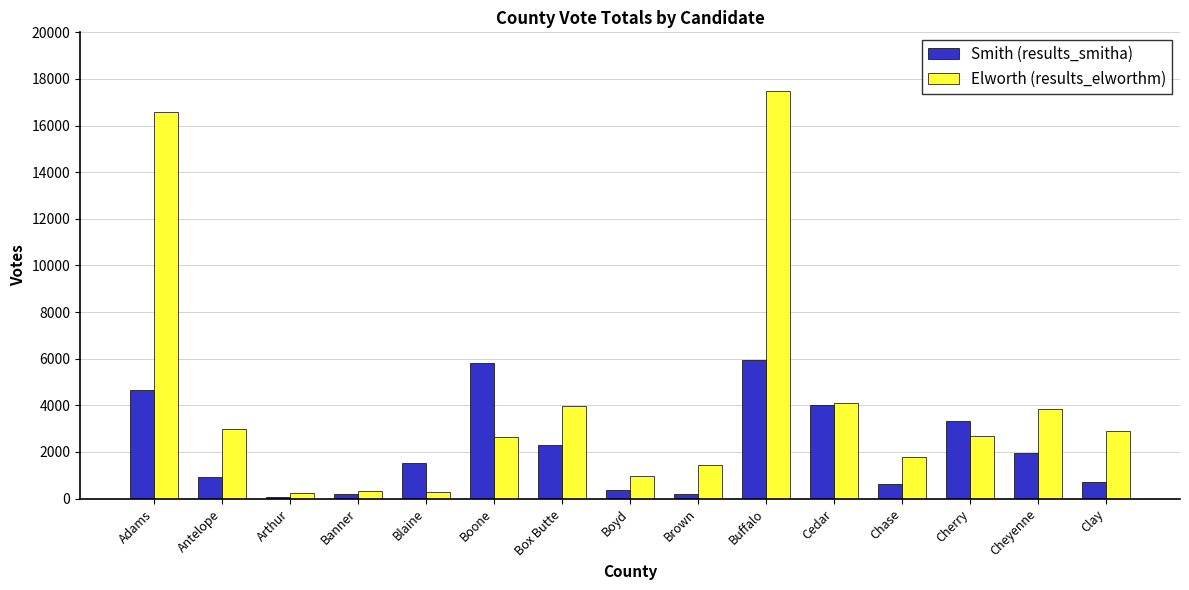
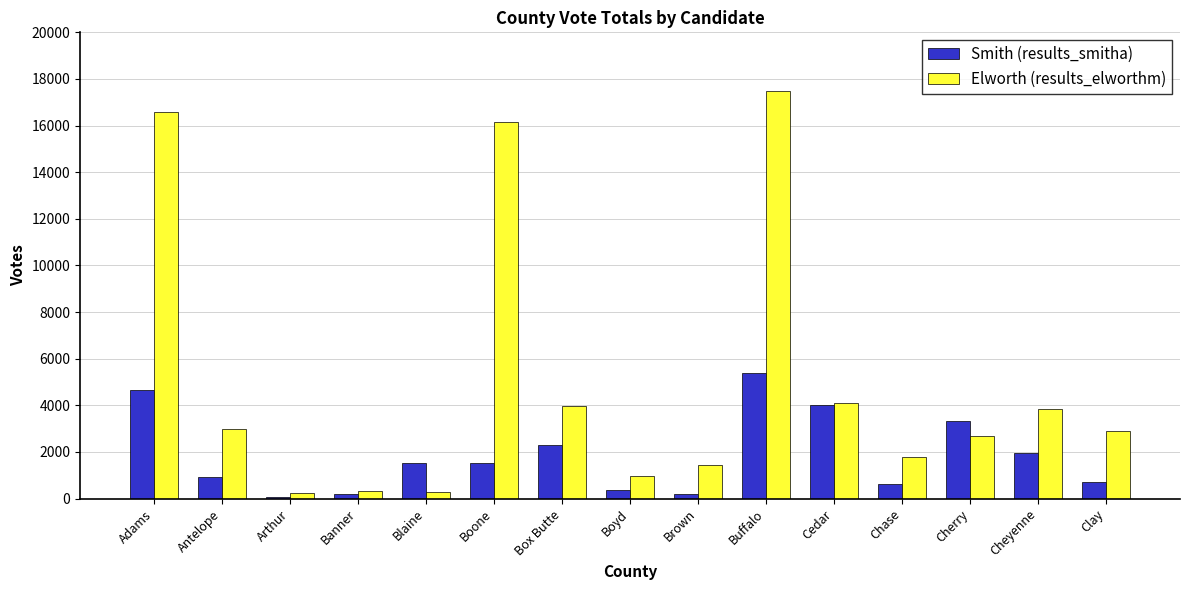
Smith (results_smitha), Boone: 5800 -> 1500
Elworth (results_elworthm), Boone: 2600 -> 16100
Smith (results_smitha), Buffalo: 5900 -> 5400
